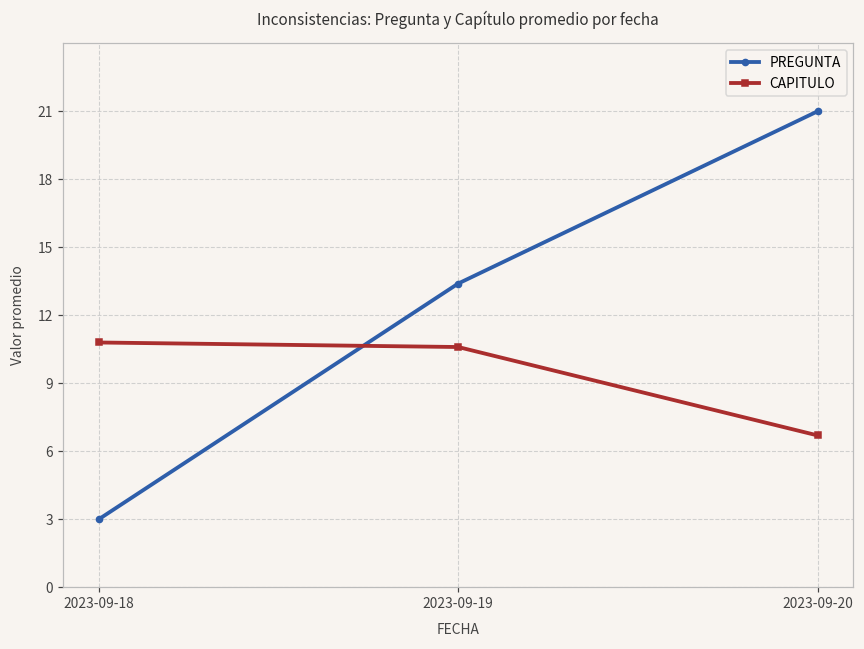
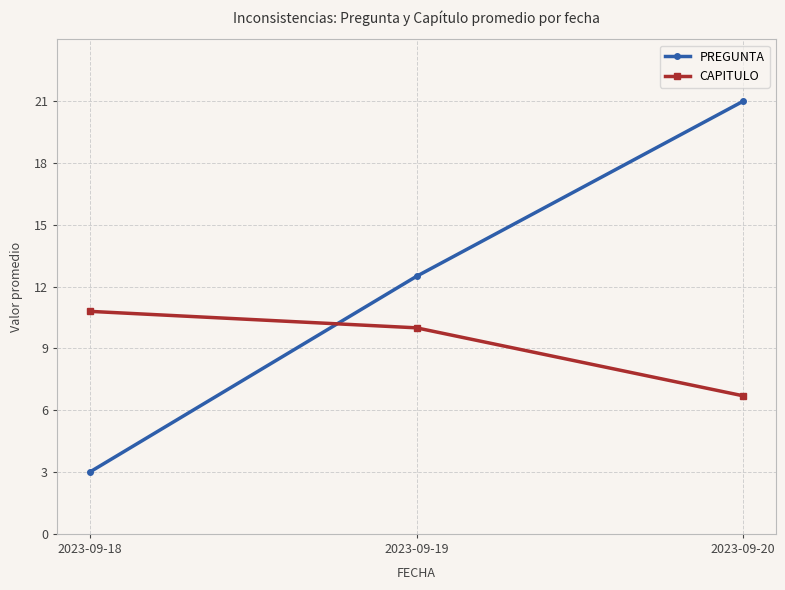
PREGUNTA, 2023-09-19: 13.4 -> 12.5
CAPITULO, 2023-09-19: 10.6 -> 10.0
